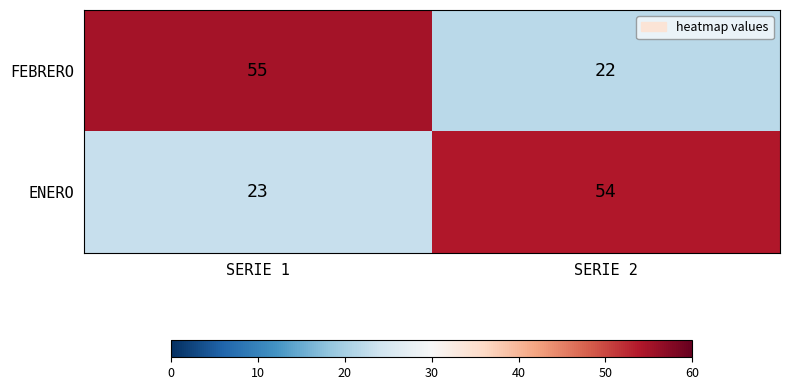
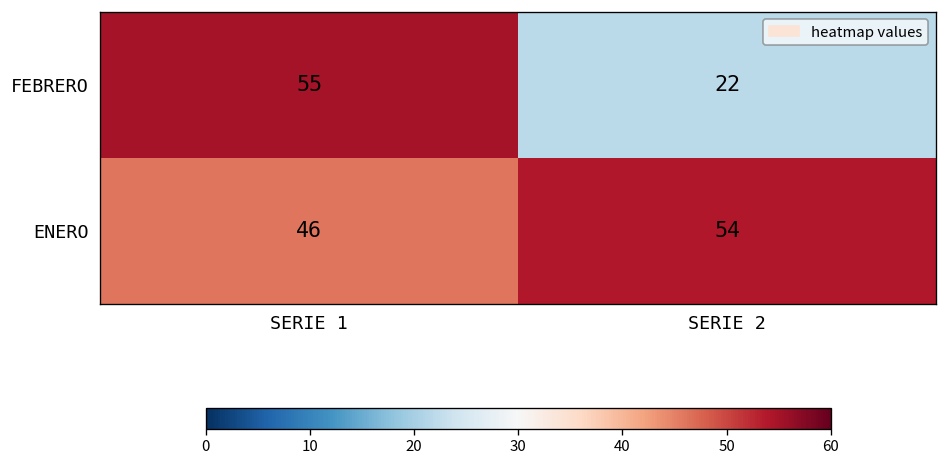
ENERO, SERIE 1: 23 -> 46
